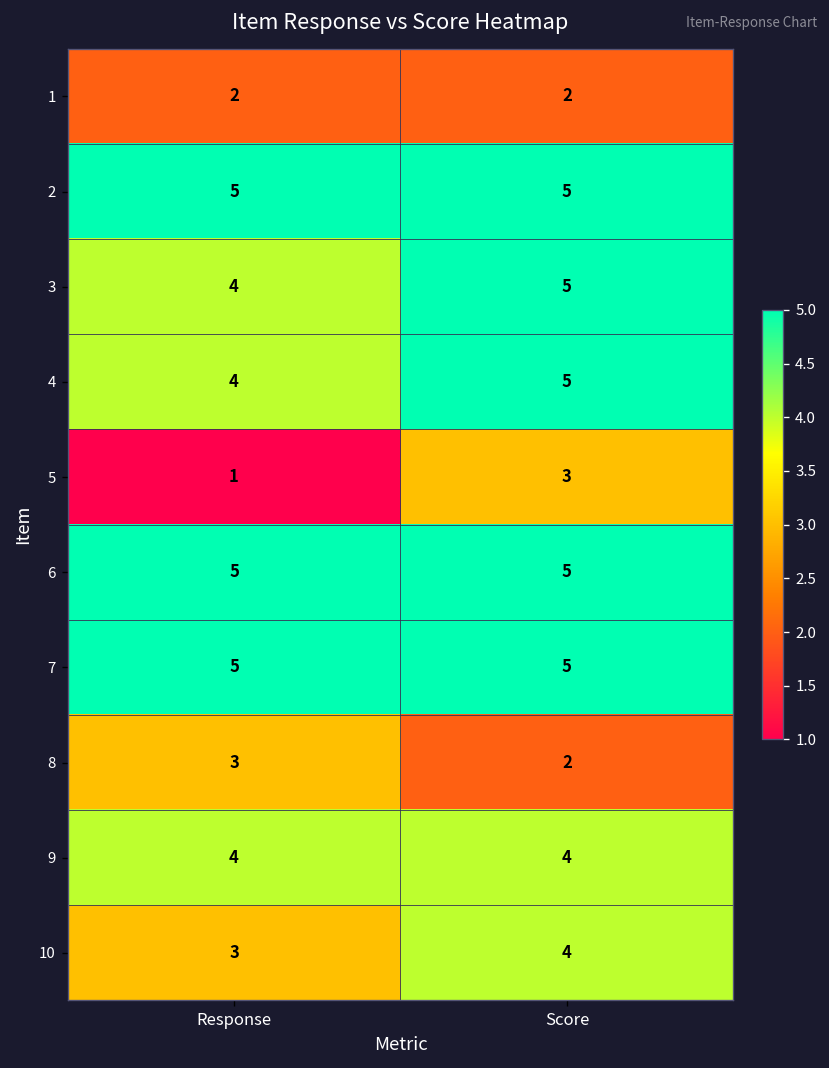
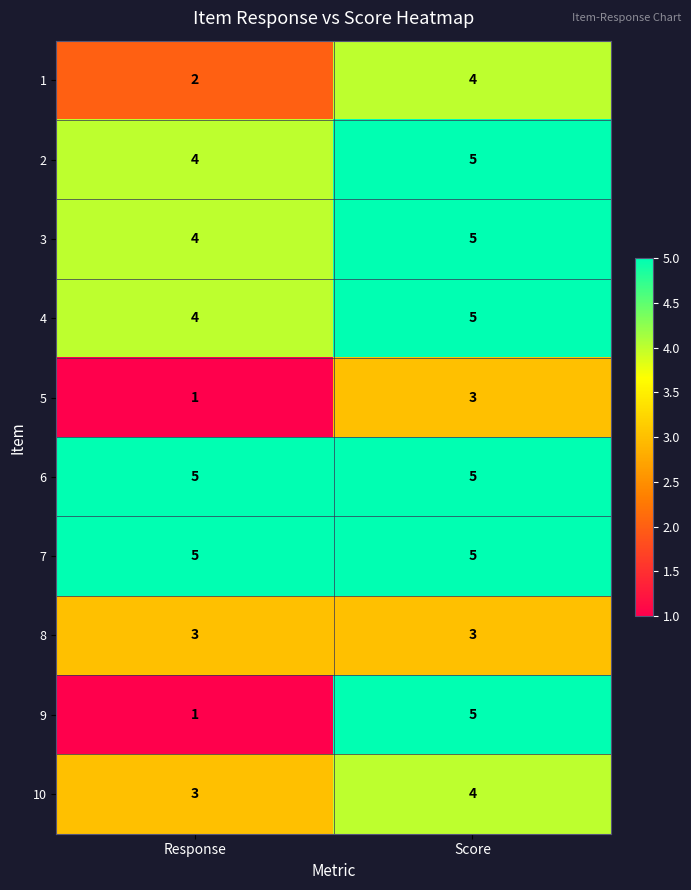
1, Score: 2 -> 4
2, Response: 5 -> 4
8, Score: 2 -> 3
9, Response: 4 -> 1
9, Score: 4 -> 5
